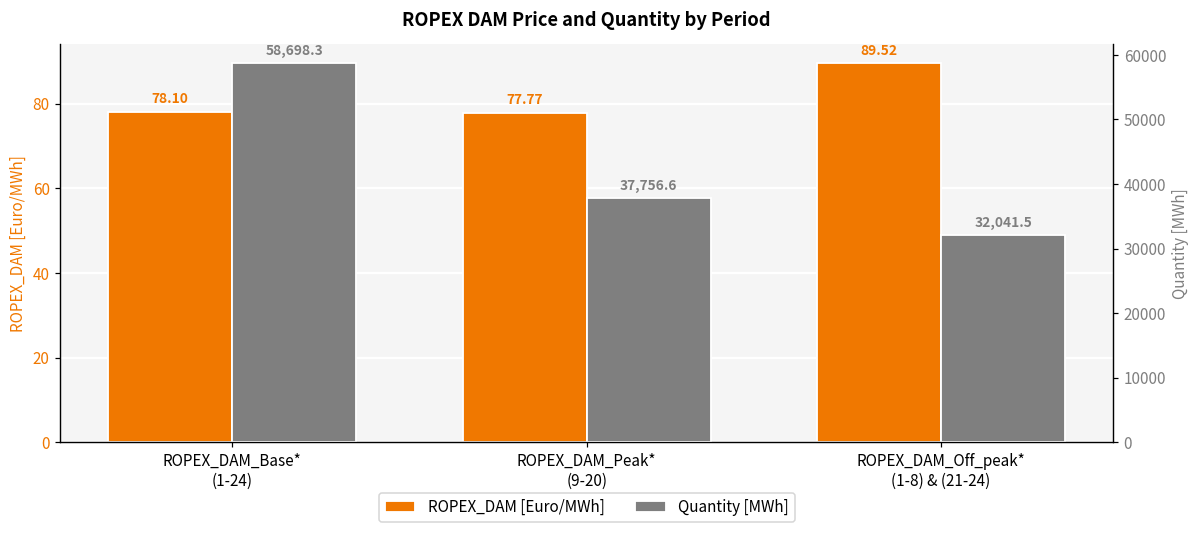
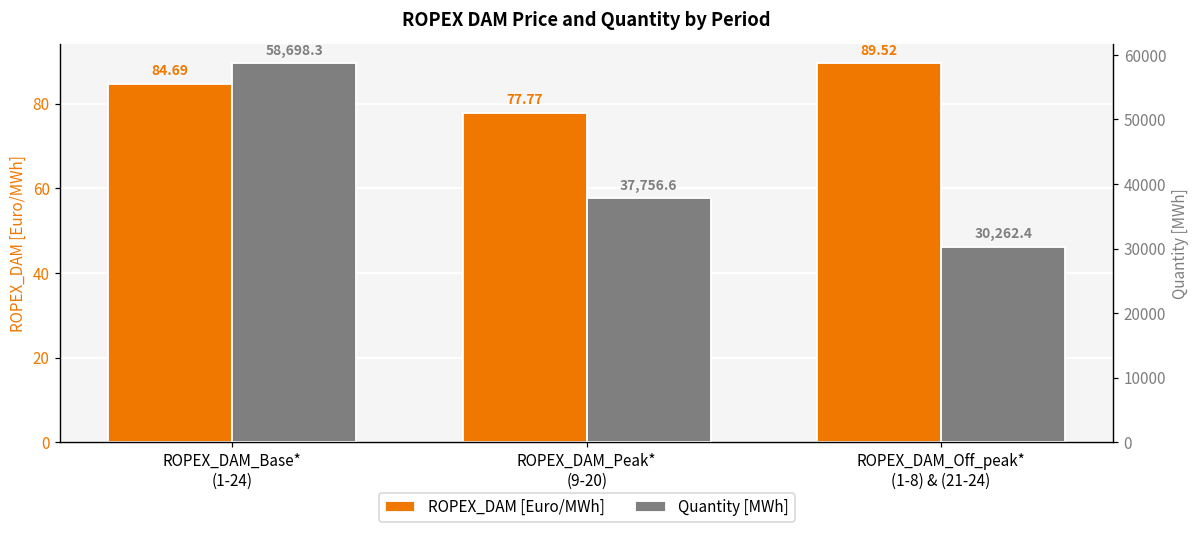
ROPEX_DAM [Euro/MWh], ROPEX_DAM_Base* (1-24): 78.10 -> 84.69
Quantity [MWh], ROPEX_DAM_Off_peak* (1-8) & (21-24): 32,041.5 -> 30,262.4
